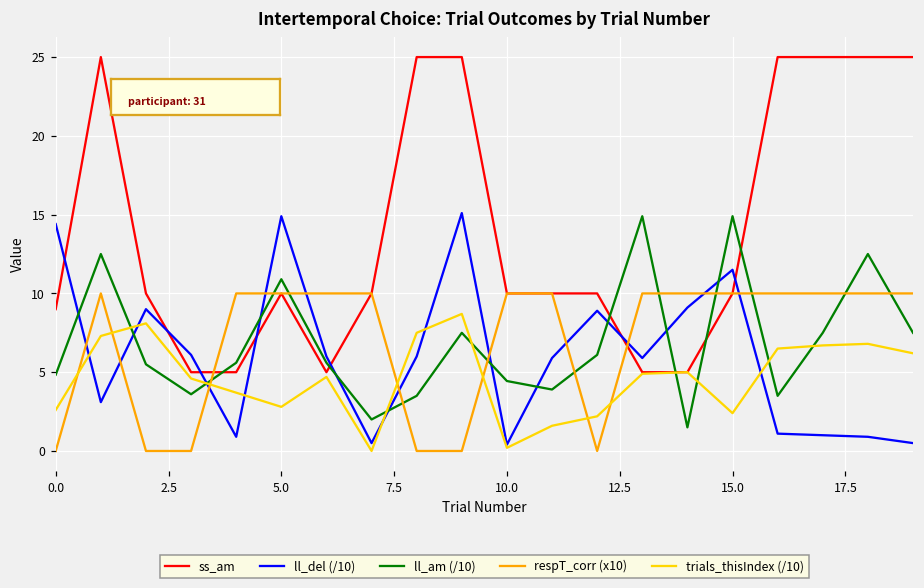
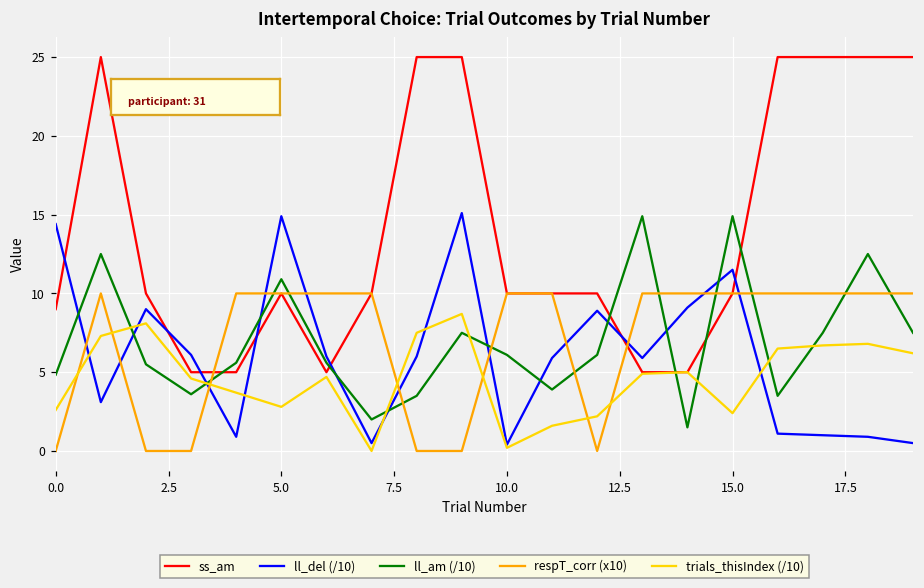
ll_am (/10), 10.0: 4.4 -> 6.1
